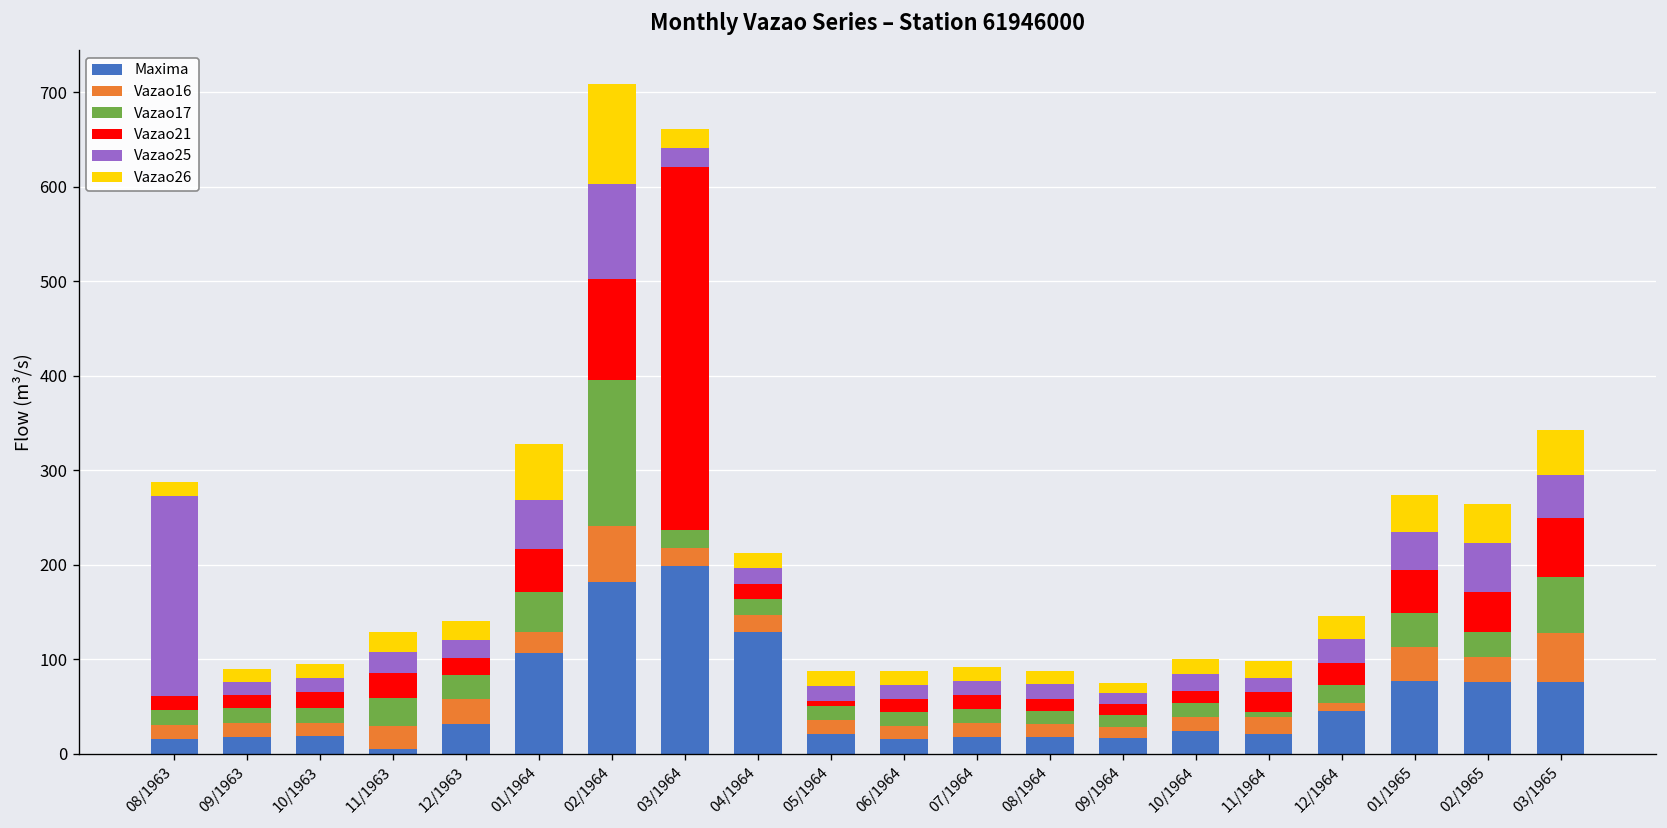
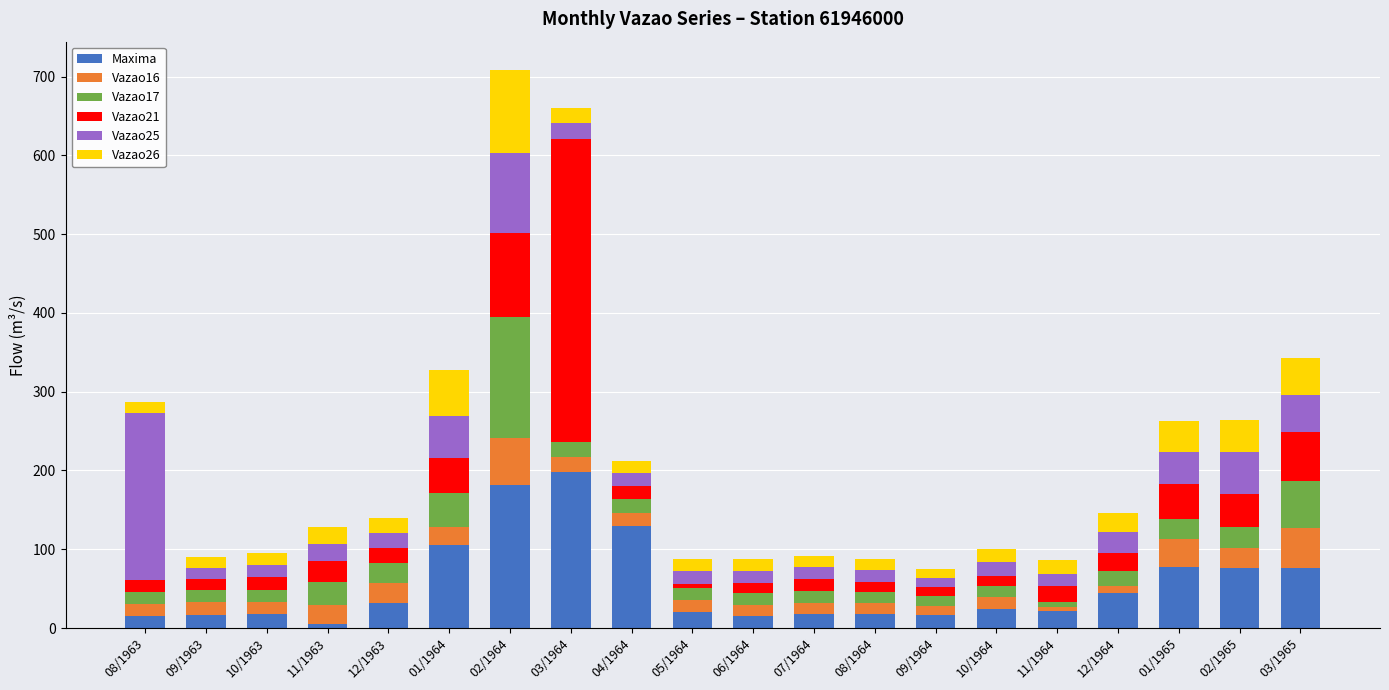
Vazao16, 11/1964: 20 -> 10
Vazao17, 01/1965: 40 -> 30
